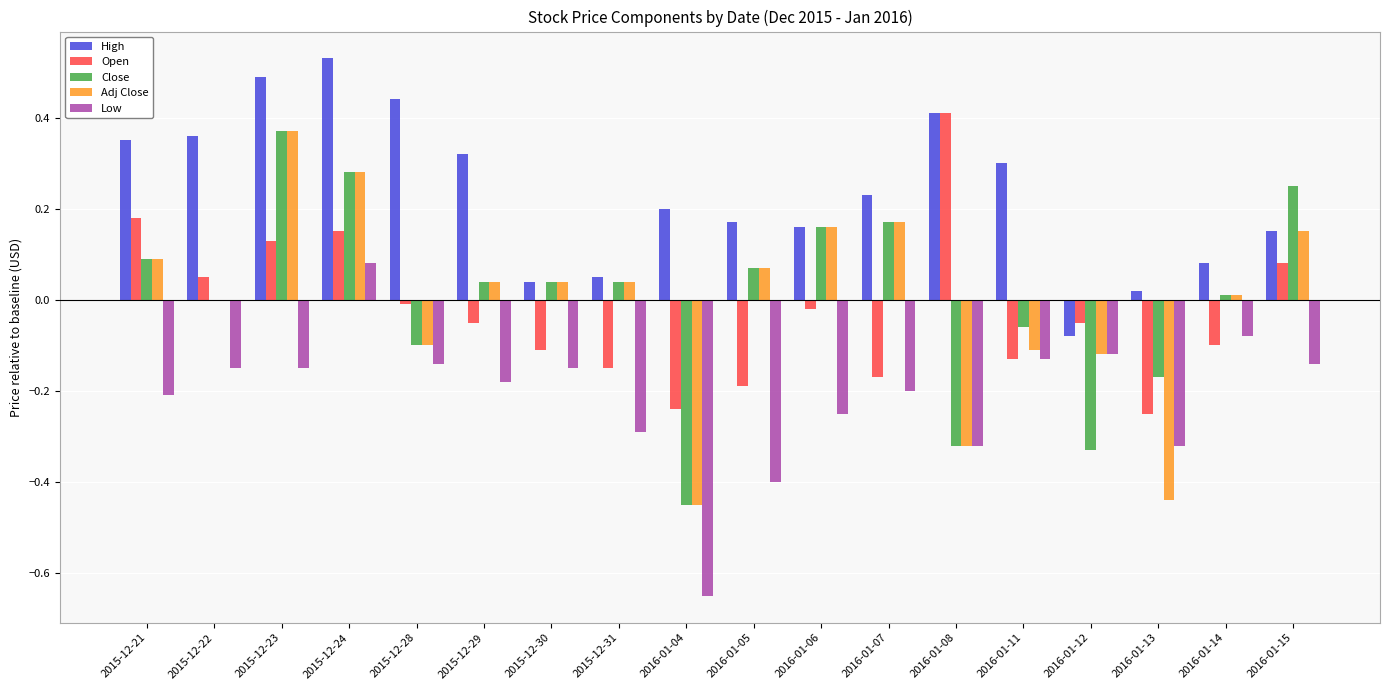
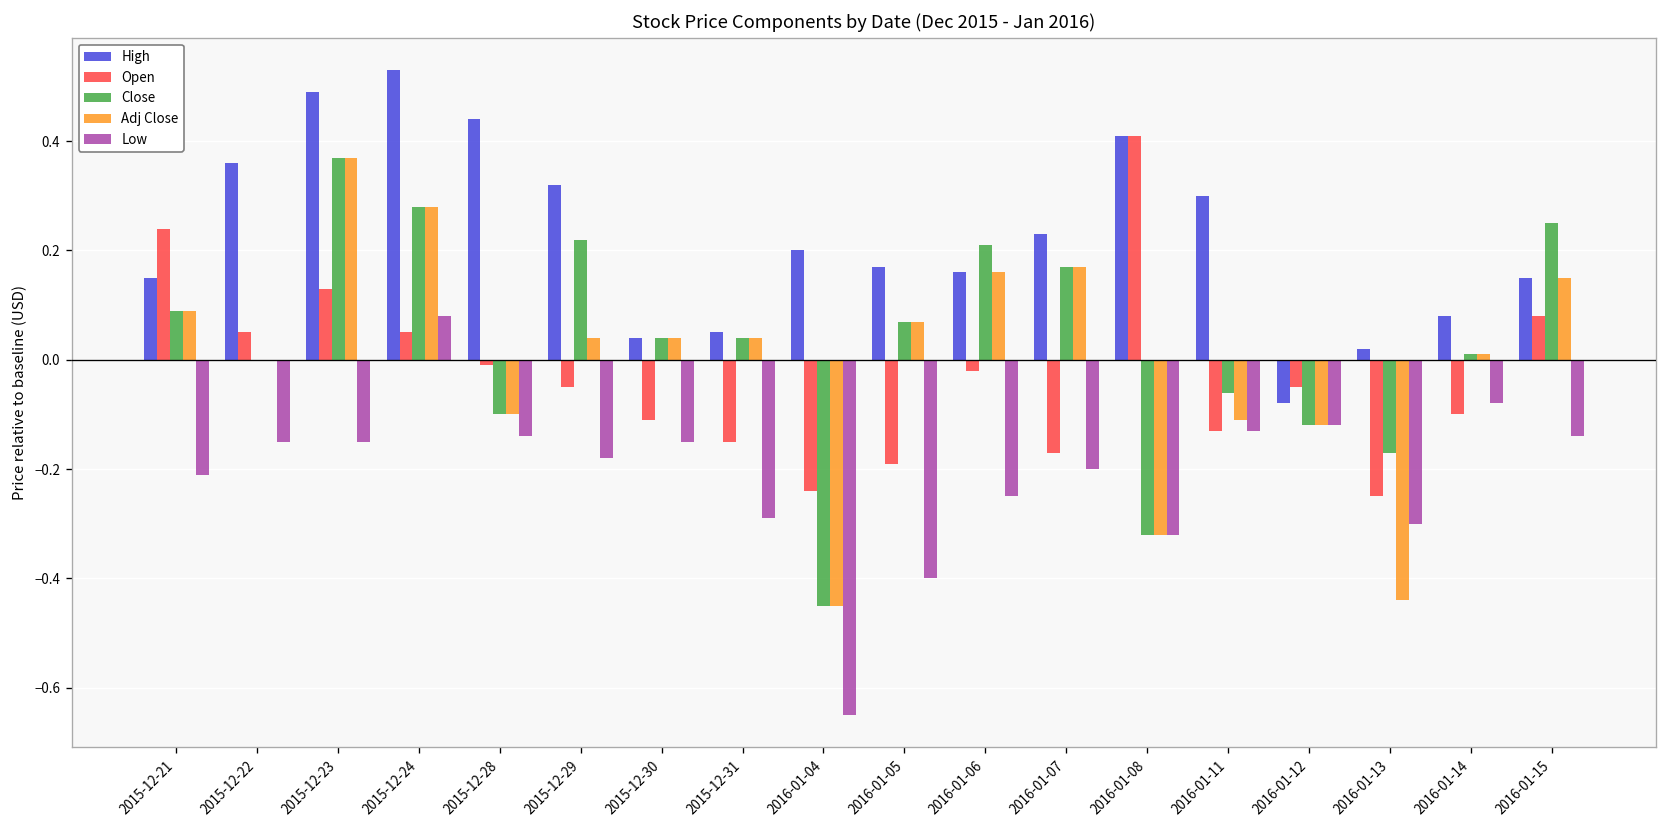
High, 2015-12-21: 0.35 -> 0.15
Open, 2015-12-21: 0.18 -> 0.24
Open, 2015-12-24: 0.15 -> 0.05
Close, 2015-12-29: 0.04 -> 0.22
Close, 2016-01-06: 0.16 -> 0.21
Close, 2016-01-12: -0.33 -> -0.12
Low, 2016-01-13: -0.32 -> -0.30
